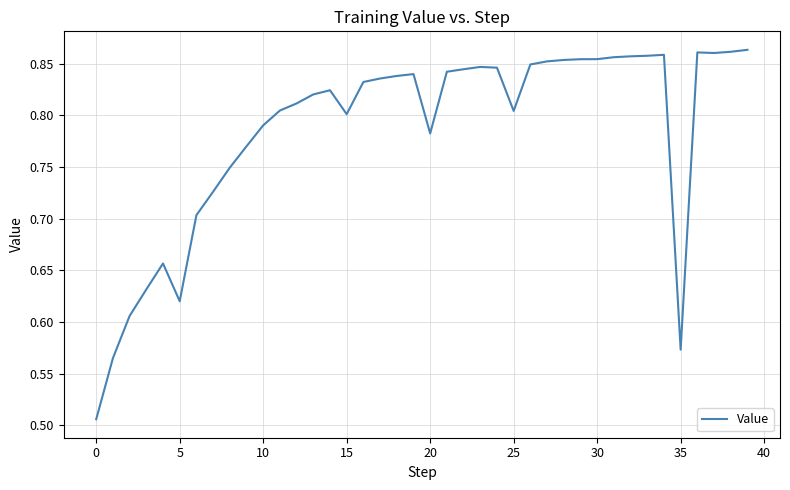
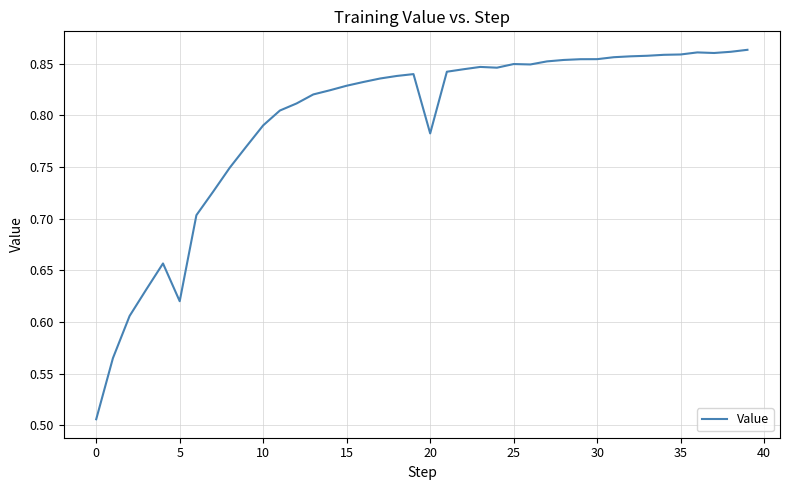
15: 0.801 -> 0.829
25: 0.804 -> 0.850
35: 0.573 -> 0.859
